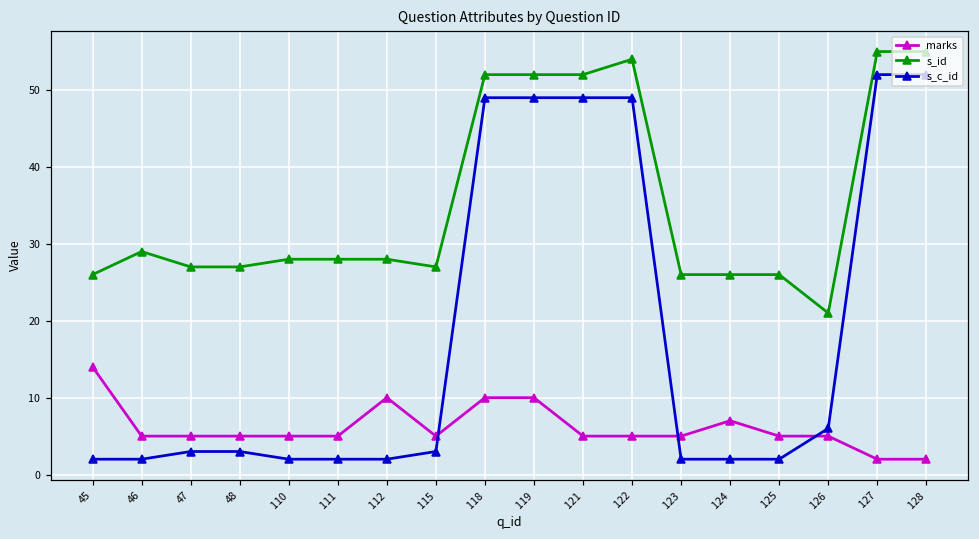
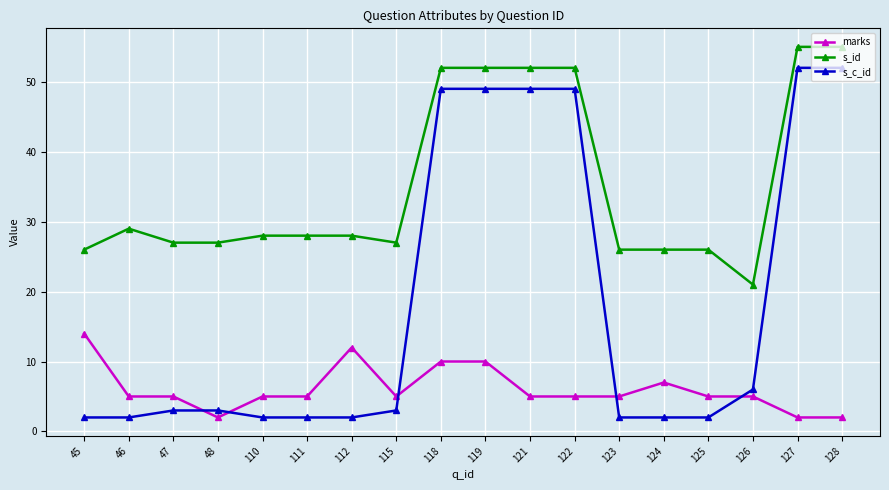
marks, 48: 5 -> 2
marks, 112: 10 -> 12
s_id, 122: 54 -> 52
